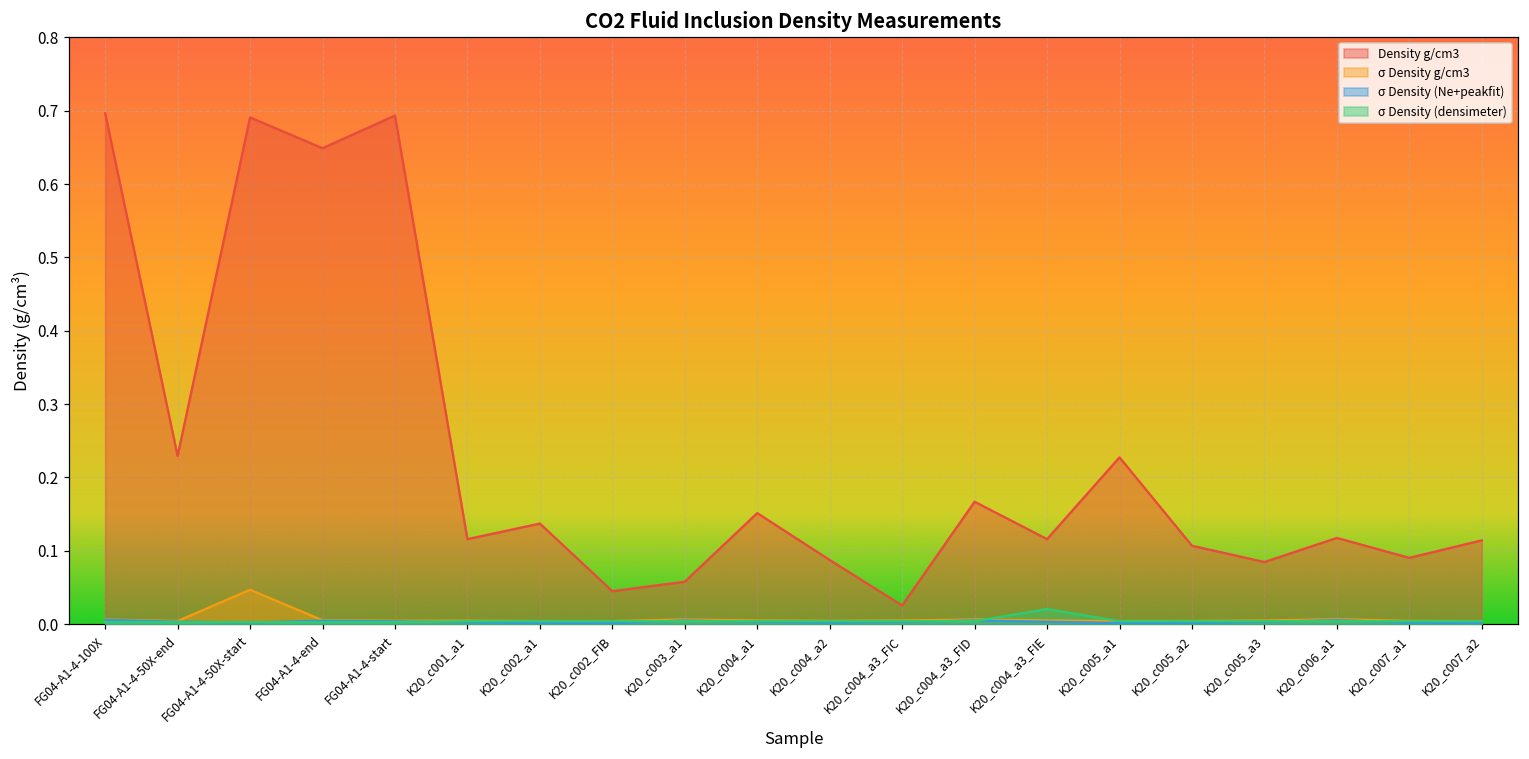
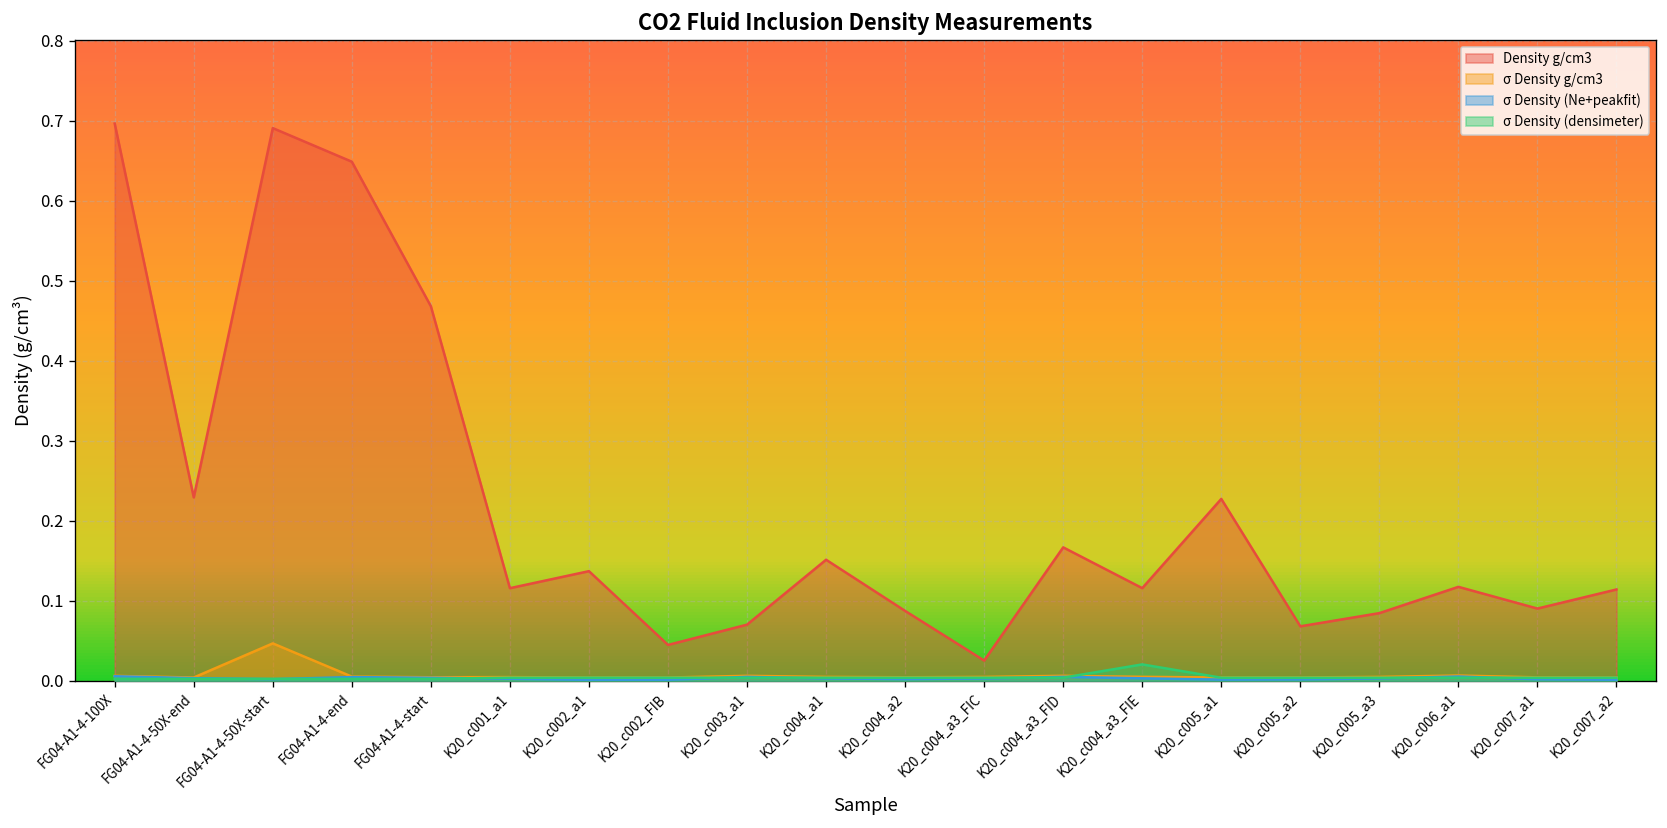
Density g/cm3, FG04-A1-4-start: 0.69 -> 0.47
Density g/cm3, K20_c003_a1: 0.06 -> 0.07
Density g/cm3, K20_c005_a2: 0.11 -> 0.07
